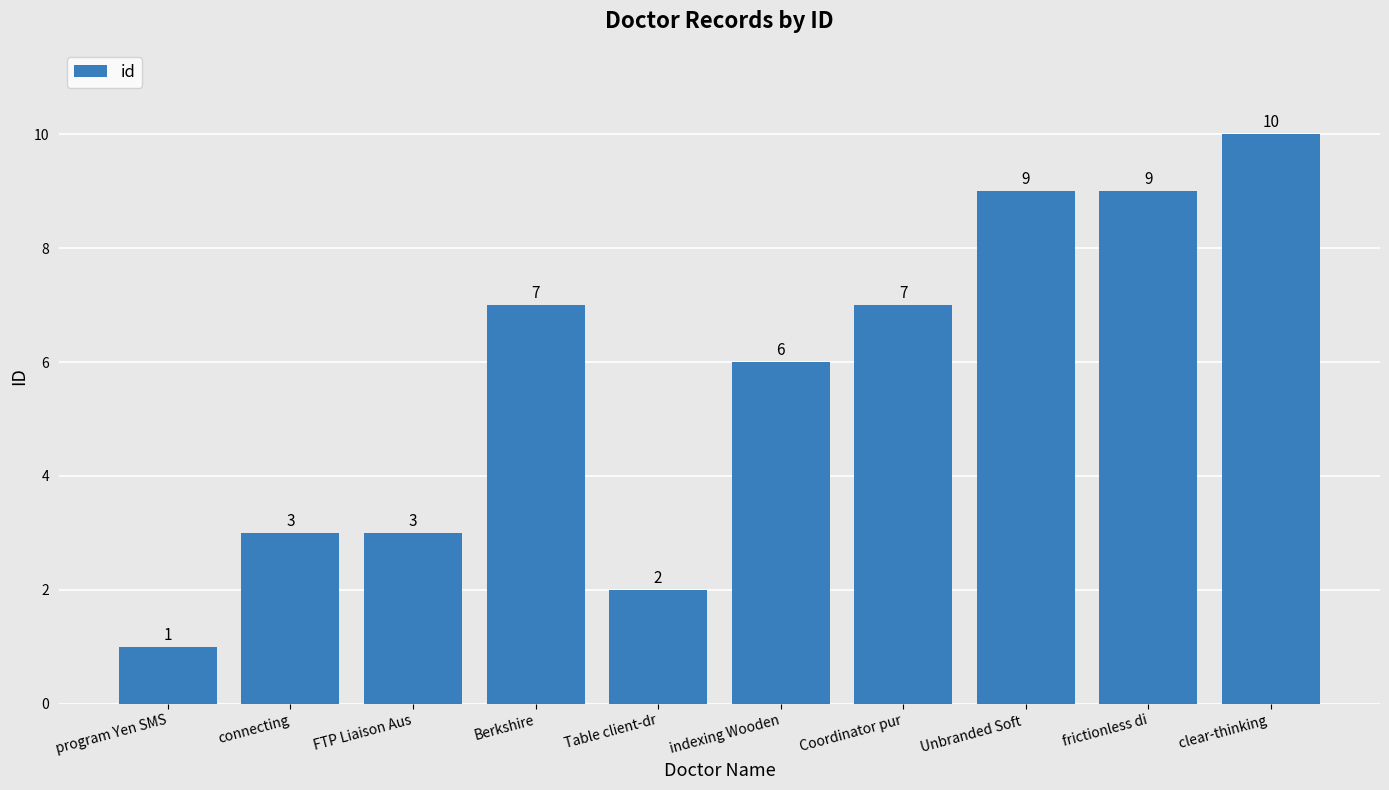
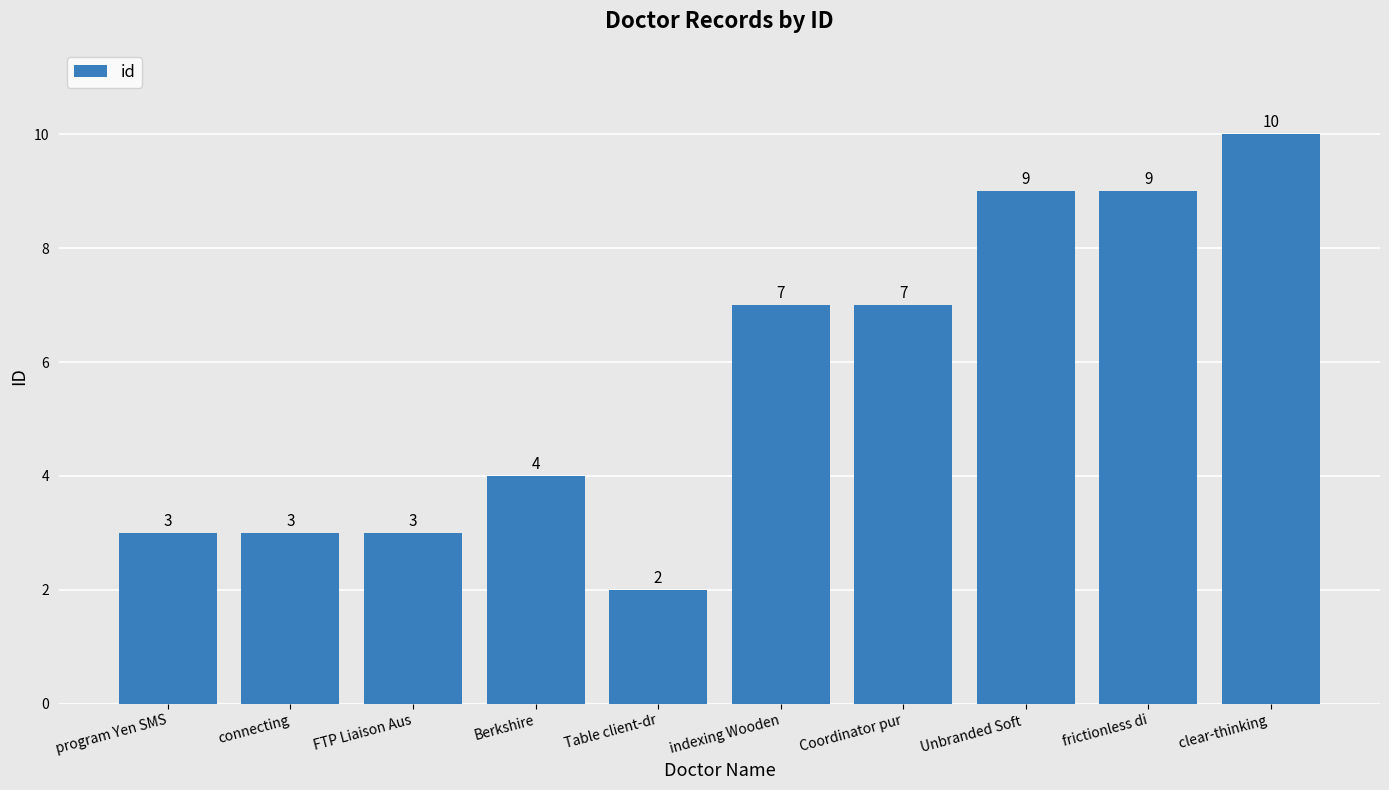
program Yen SMS: 1 -> 3
Berkshire: 7 -> 4
indexing Wooden: 6 -> 7
